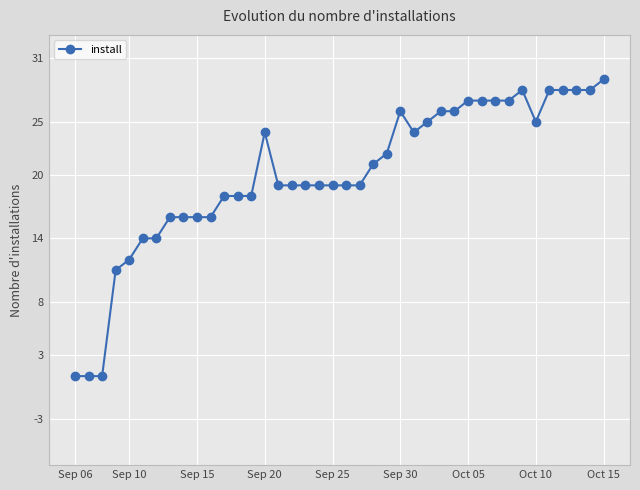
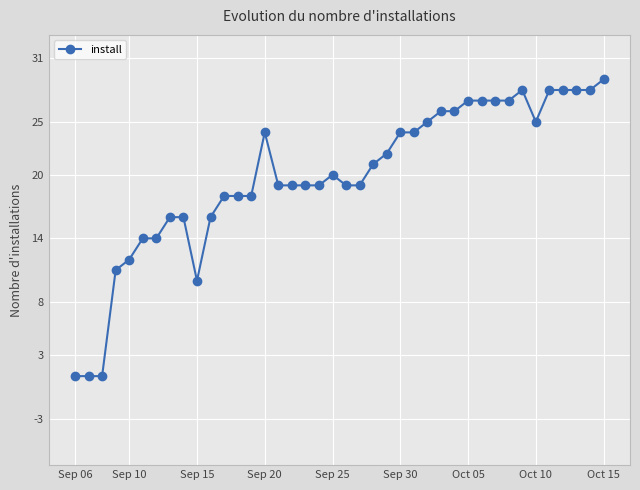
Sep 15: 16 -> 10
Sep 25: 19 -> 20
Sep 30: 26 -> 24
